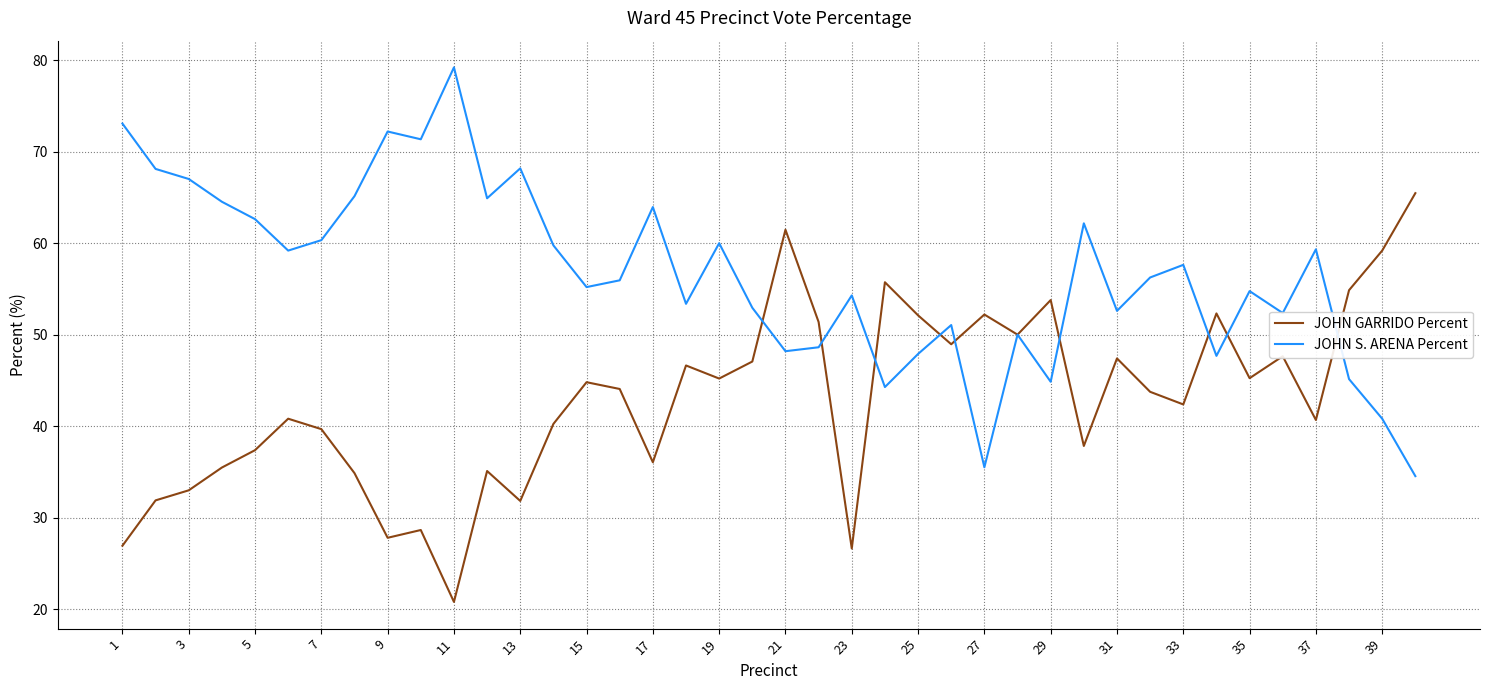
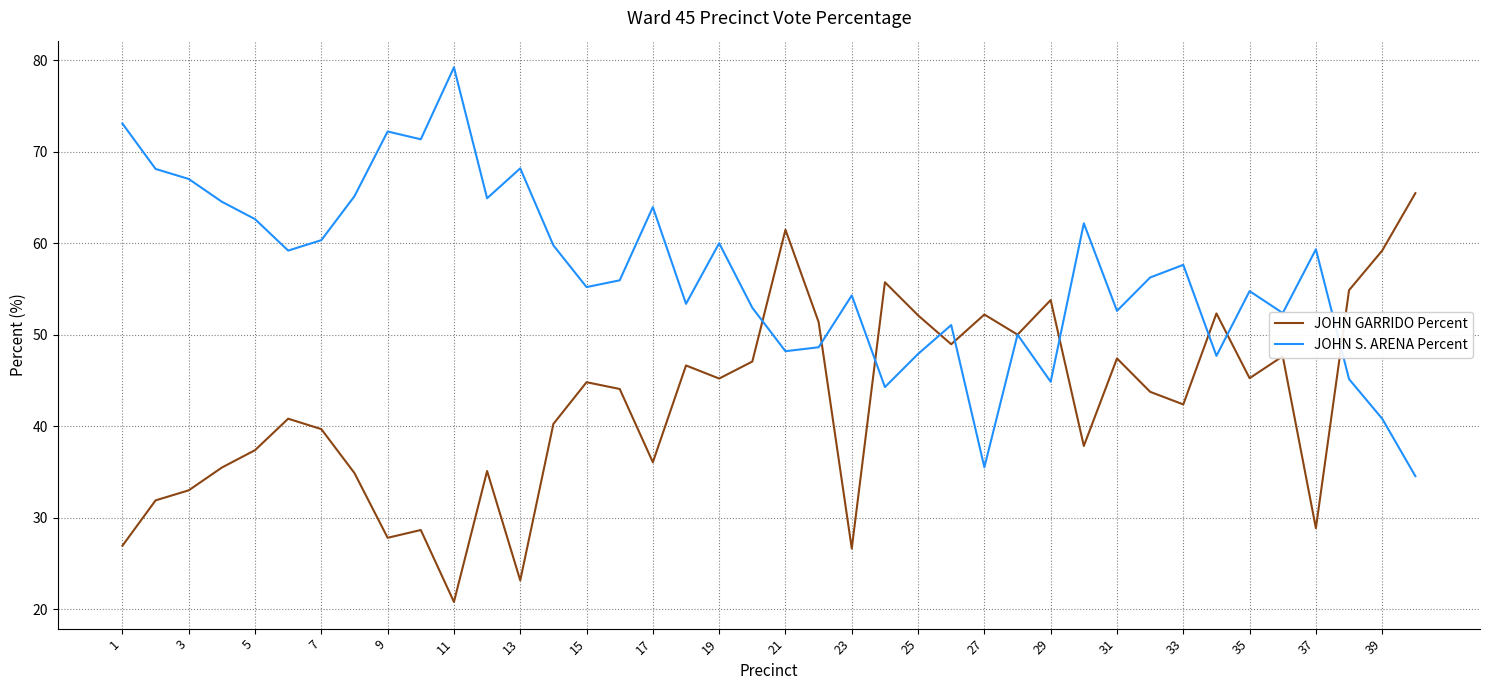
JOHN GARRIDO Percent, 13: 32 -> 23
JOHN GARRIDO Percent, 37: 41 -> 29
